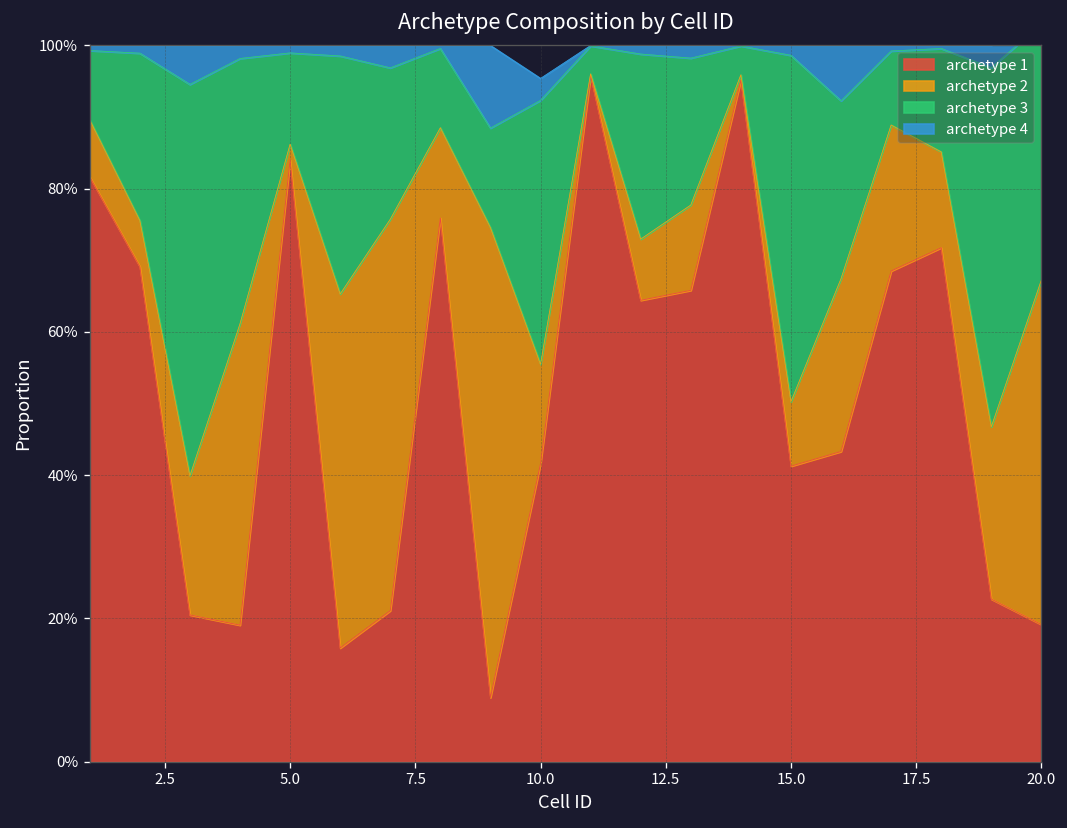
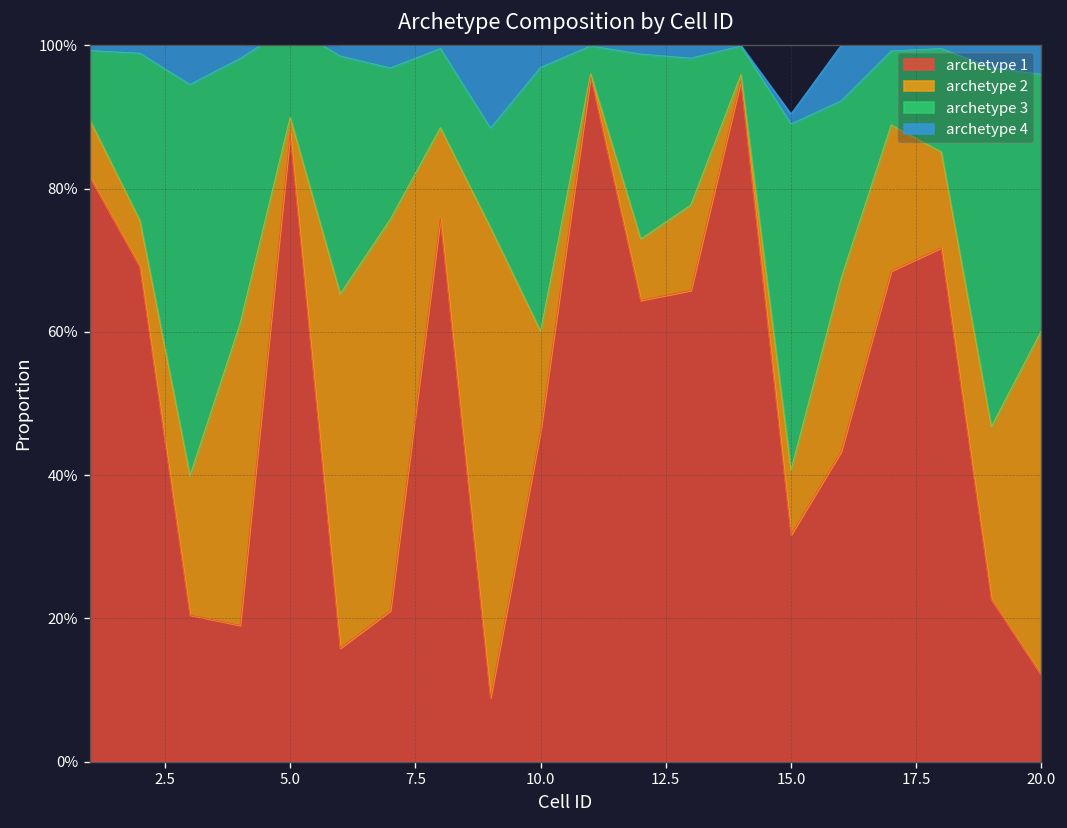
archetype 1, 5.0: 84% -> 88%
archetype 1, 10.0: 42% -> 46%
archetype 1, 15.0: 41% -> 32%
archetype 1, 20.0: 19% -> 12%
